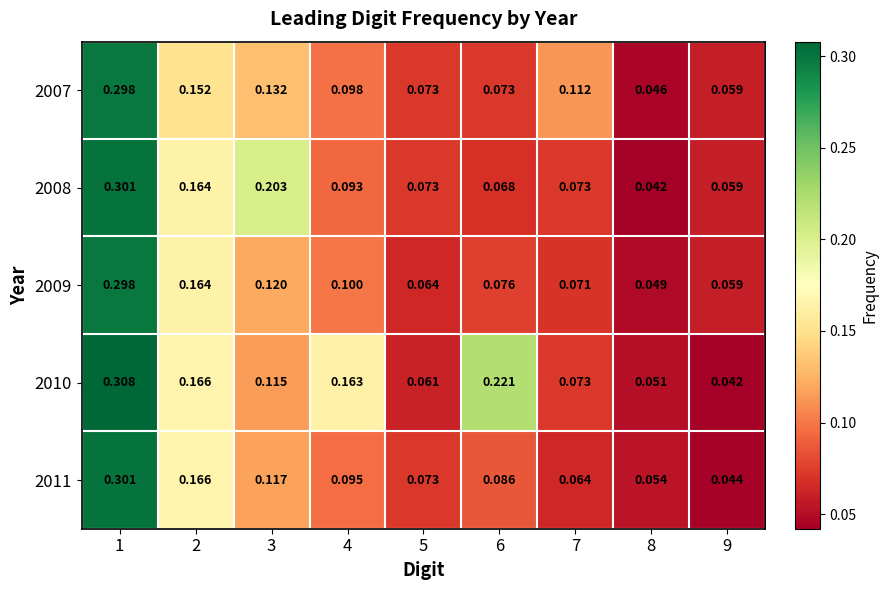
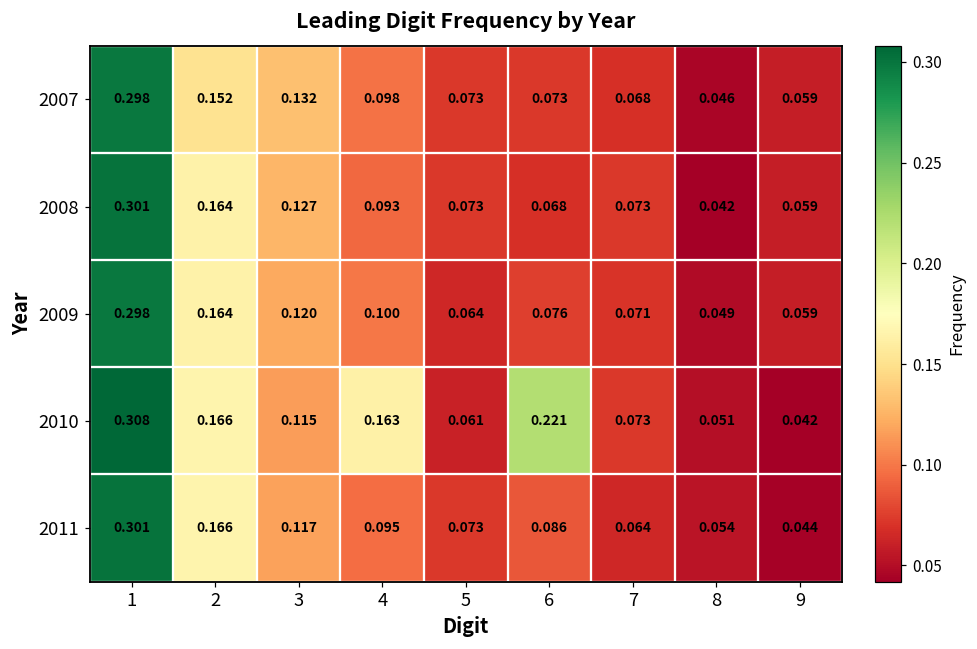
2007, 7: 0.112 -> 0.068
2008, 3: 0.203 -> 0.127
